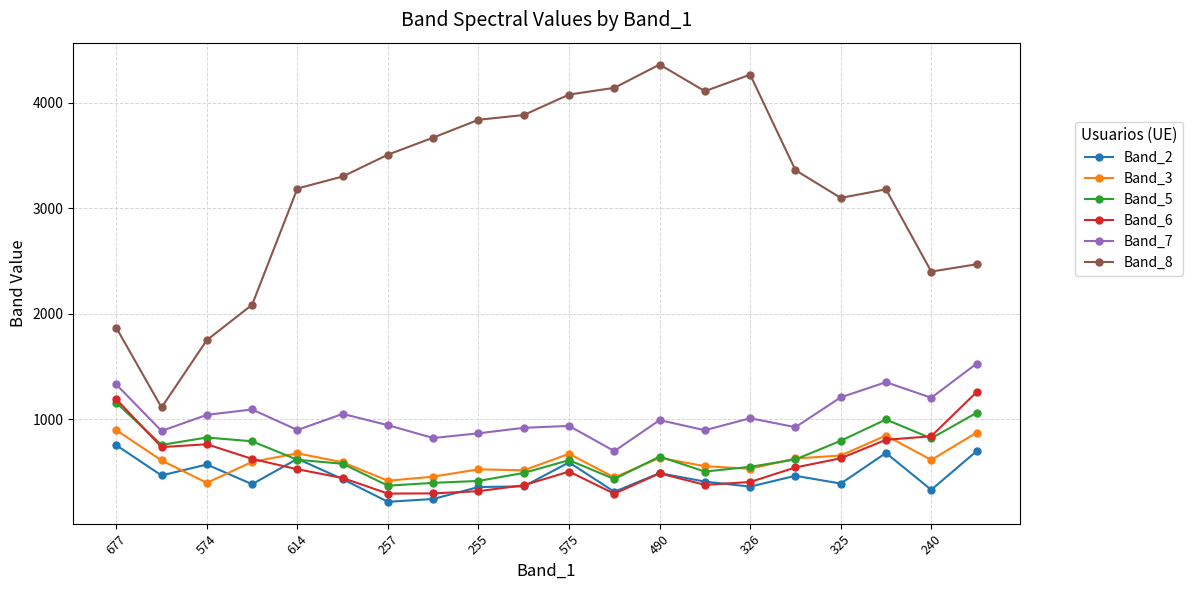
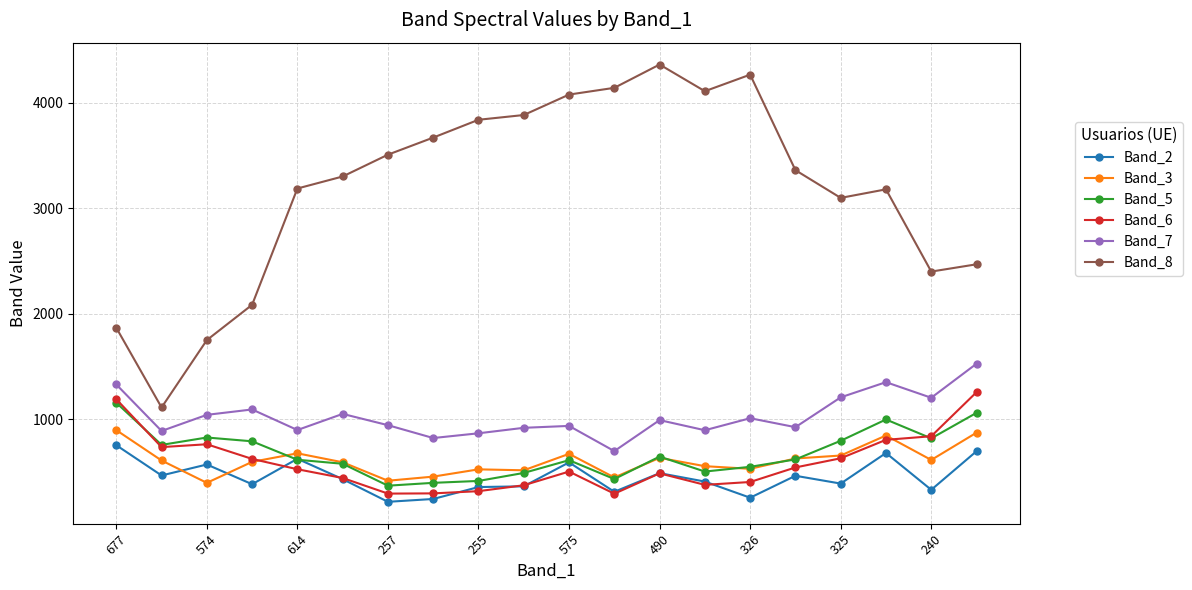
Band_2, 326: 360 -> 260
